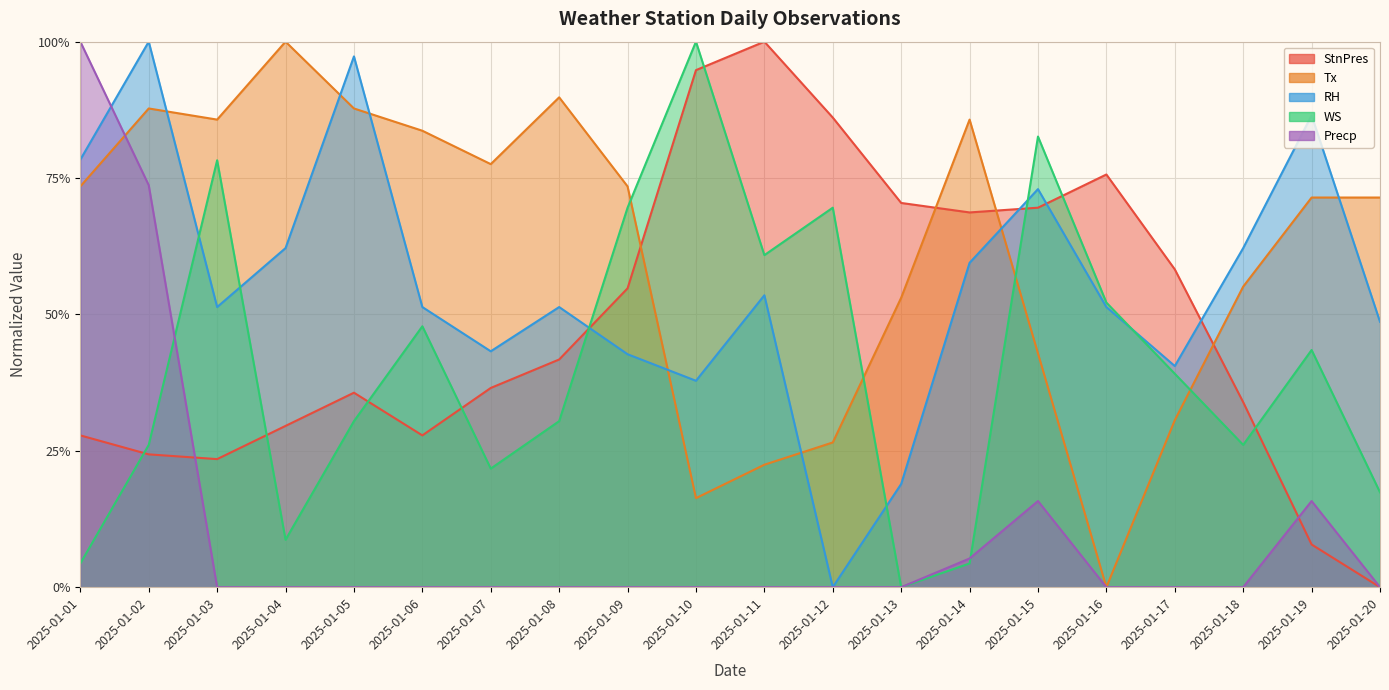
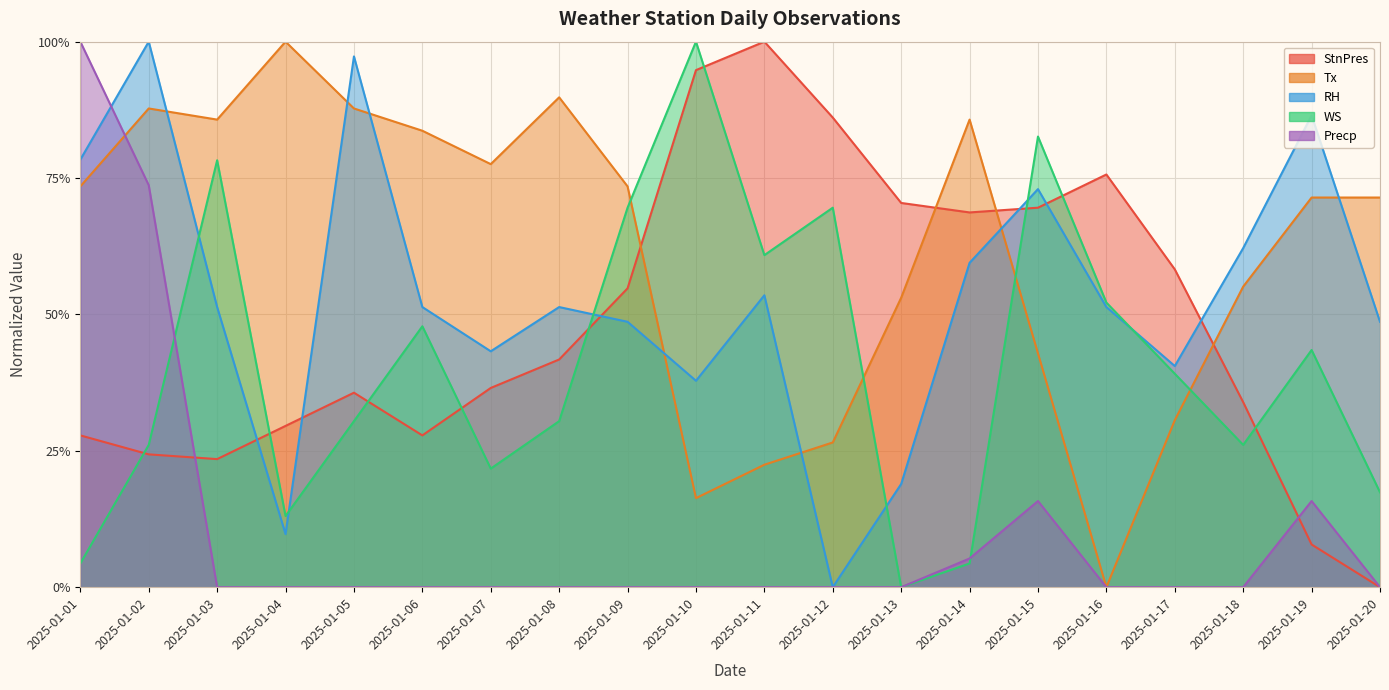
RH, 2025-01-04: 62% -> 10%
WS, 2025-01-04: 9% -> 13%
RH, 2025-01-09: 43% -> 49%
